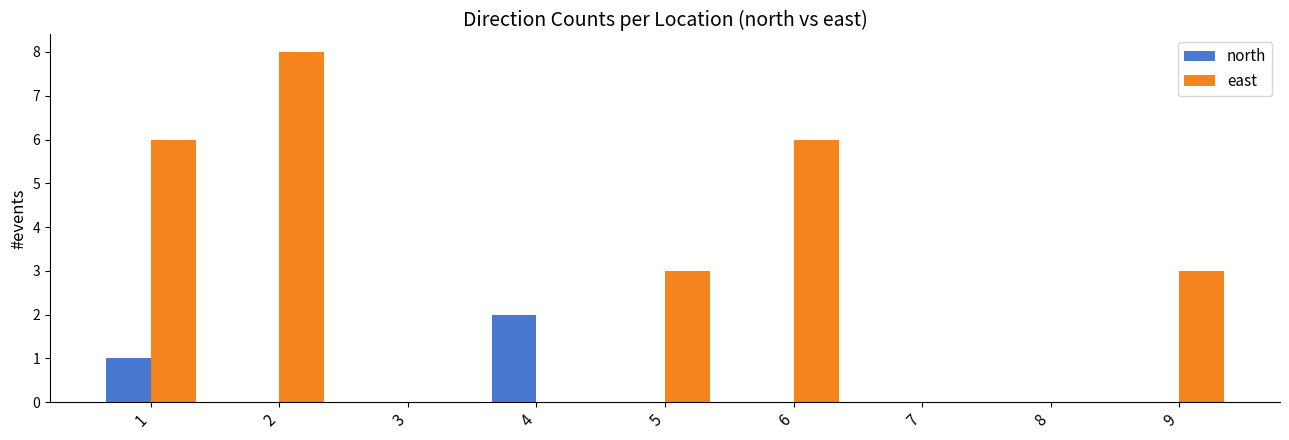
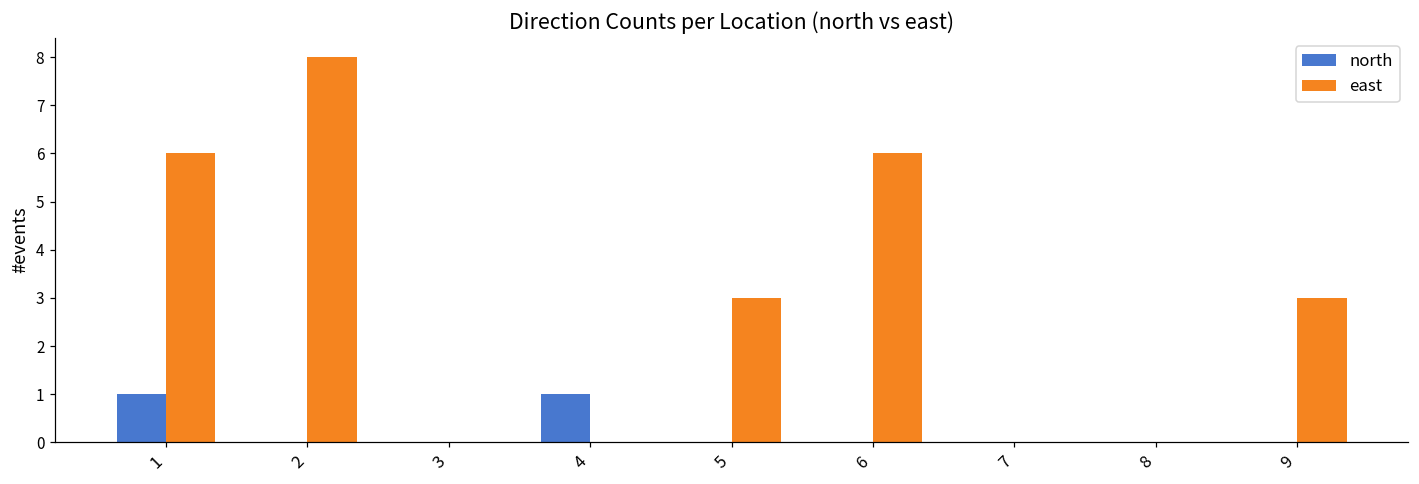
north, 4: 2 -> 1
